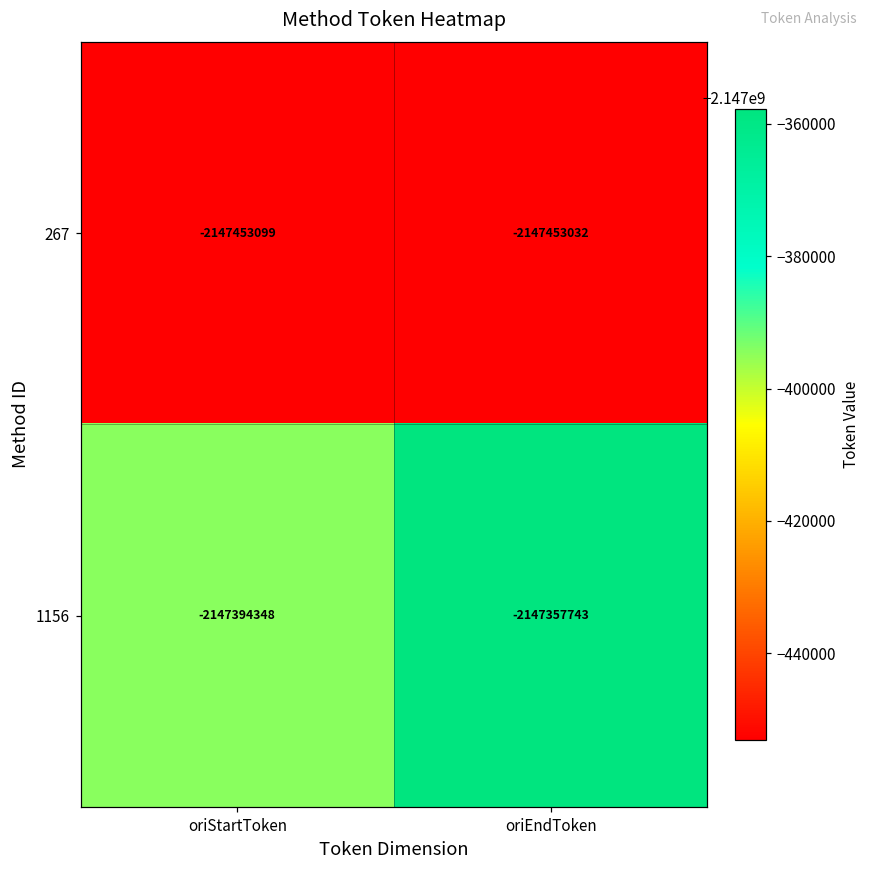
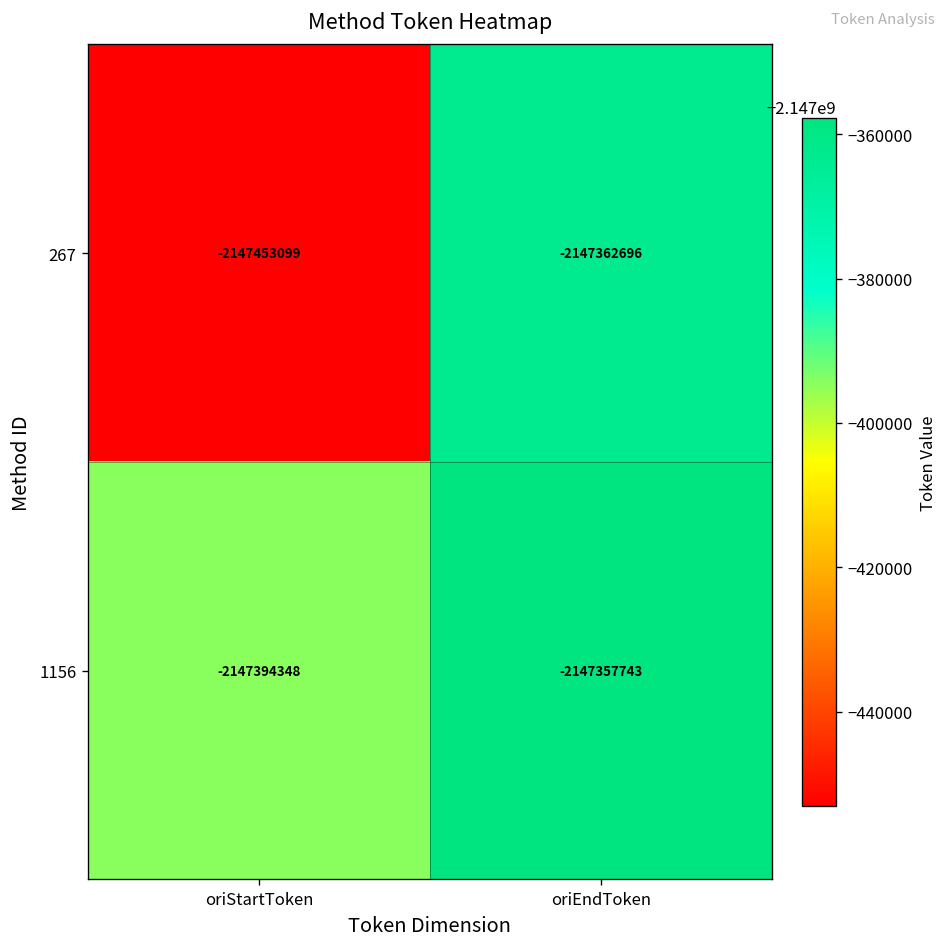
267, oriEndToken: -2147453032 -> -2147362696
